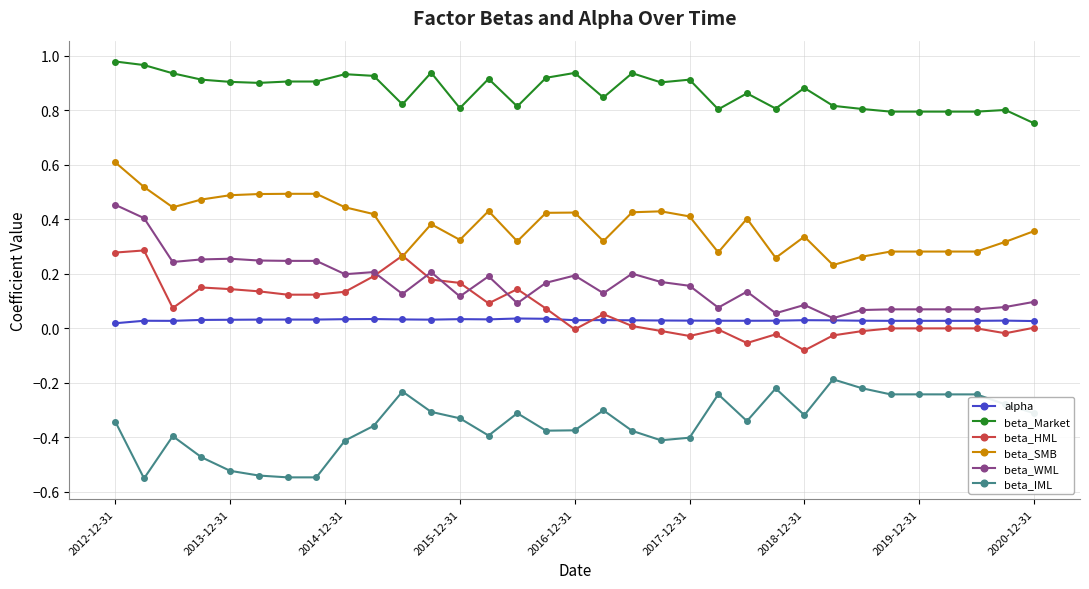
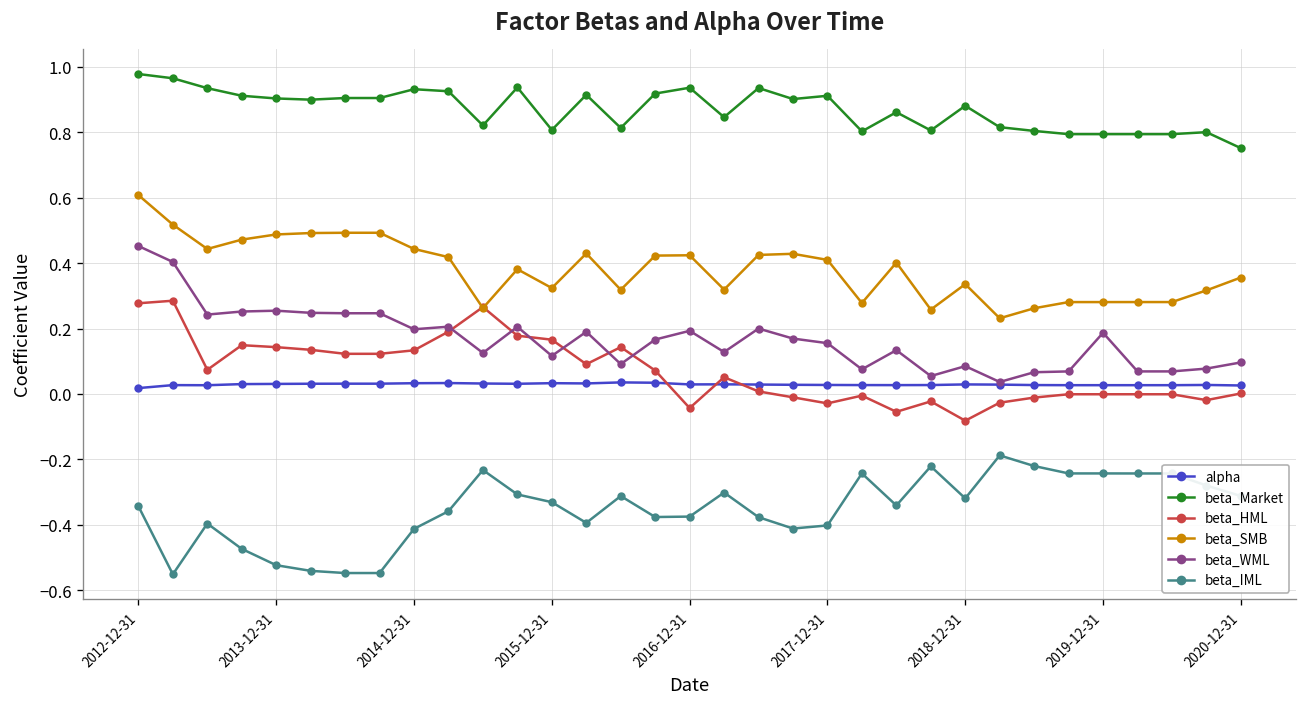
beta_HML, 2016-12-31: 0.00 -> -0.04
beta_WML, 2019-12-31: 0.07 -> 0.19
